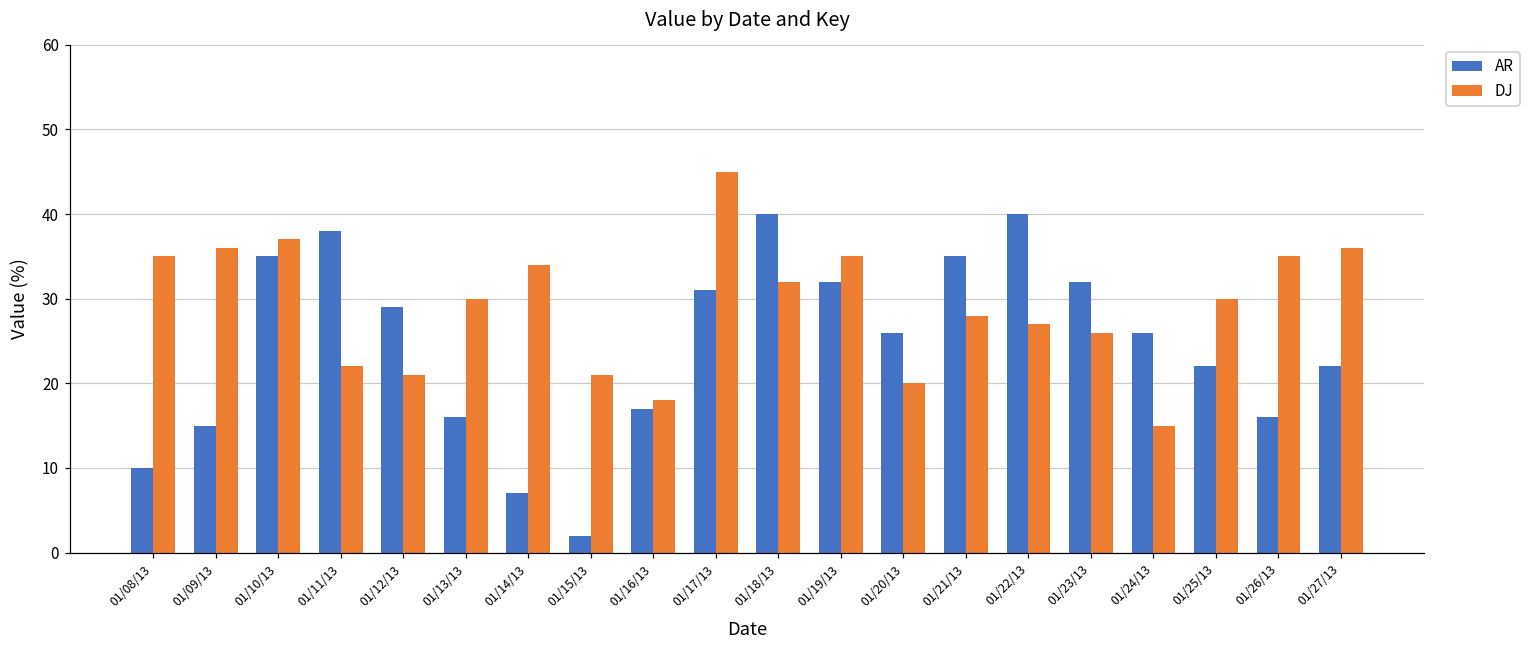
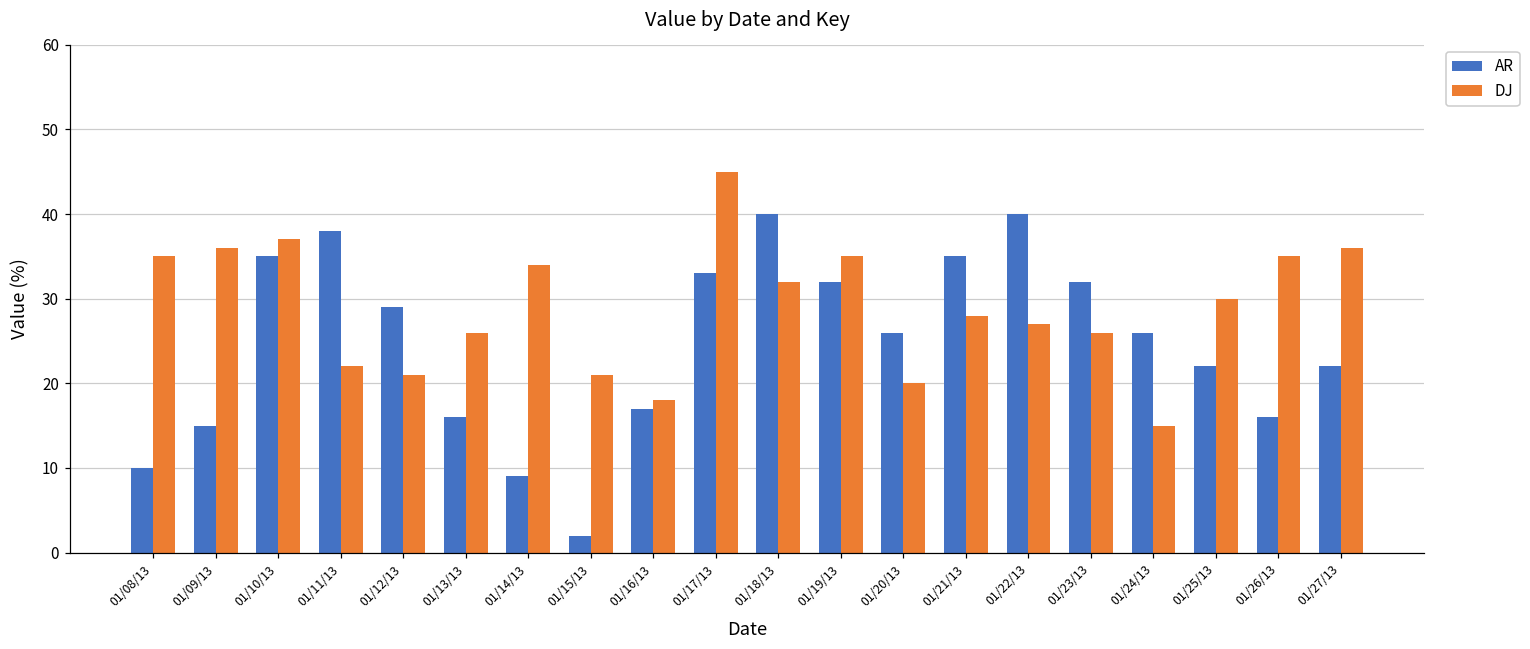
DJ, 01/13/13: 30 -> 26
AR, 01/14/13: 7 -> 9
AR, 01/17/13: 31 -> 33
